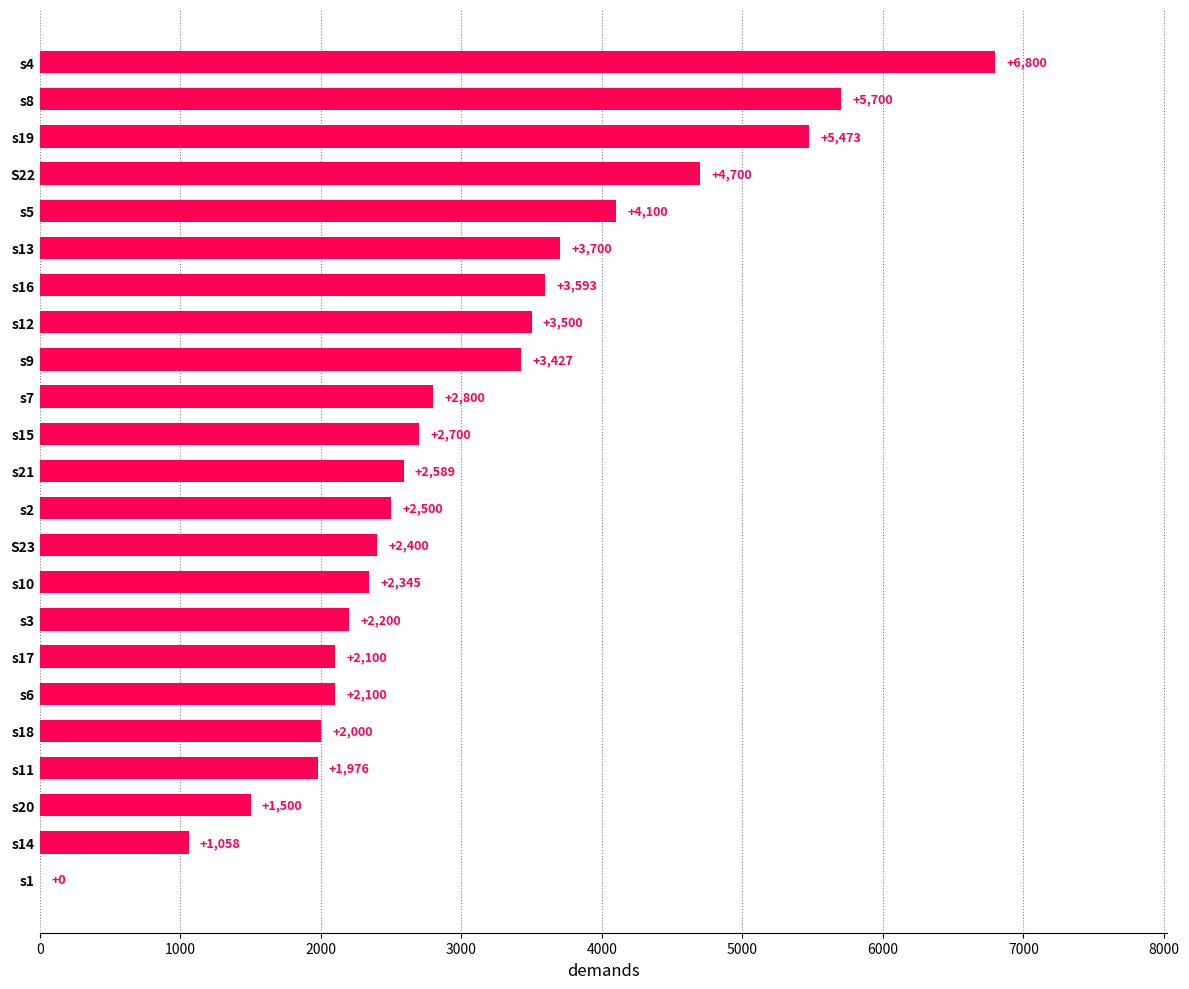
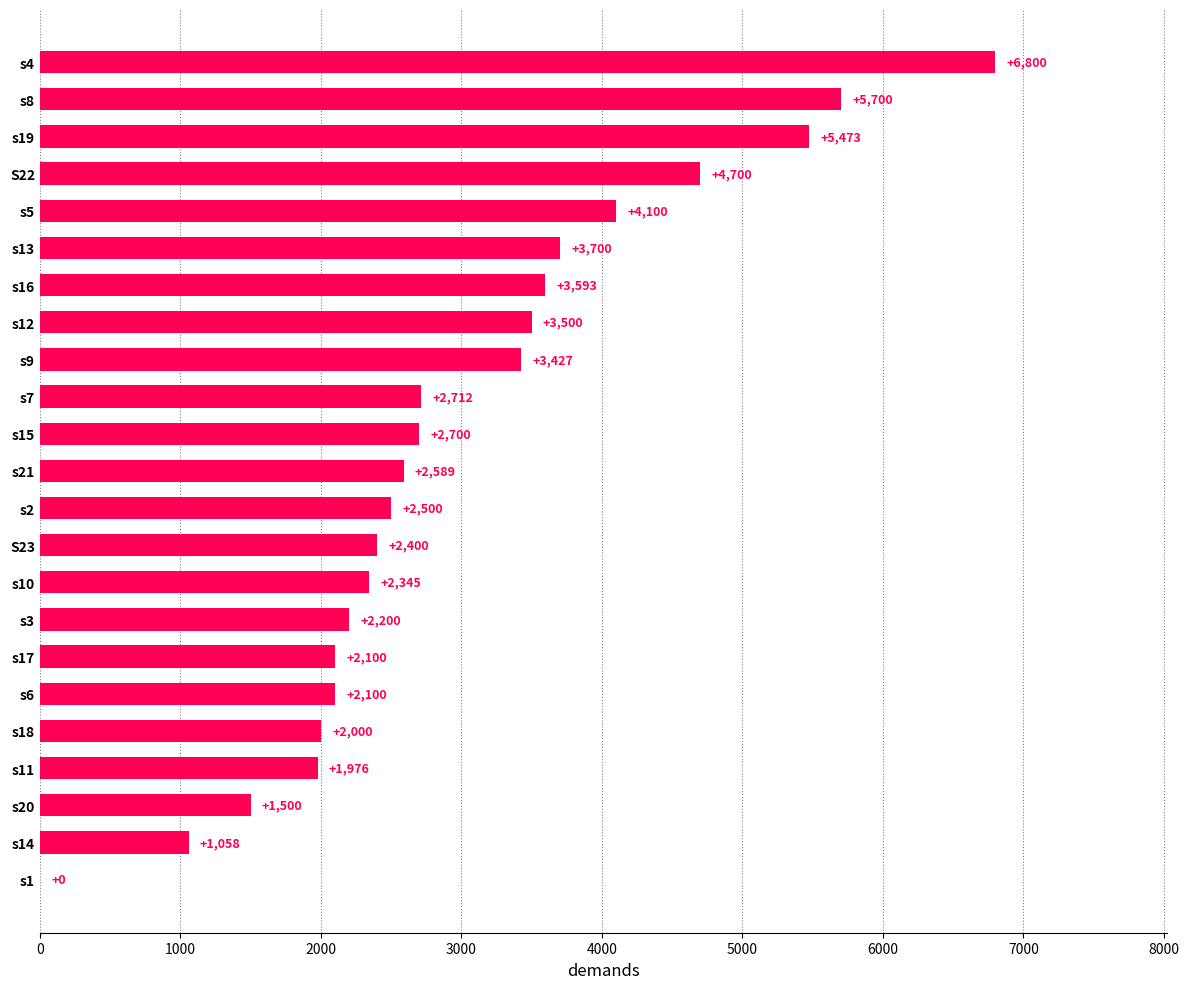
s7: +2,800 -> +2,712
